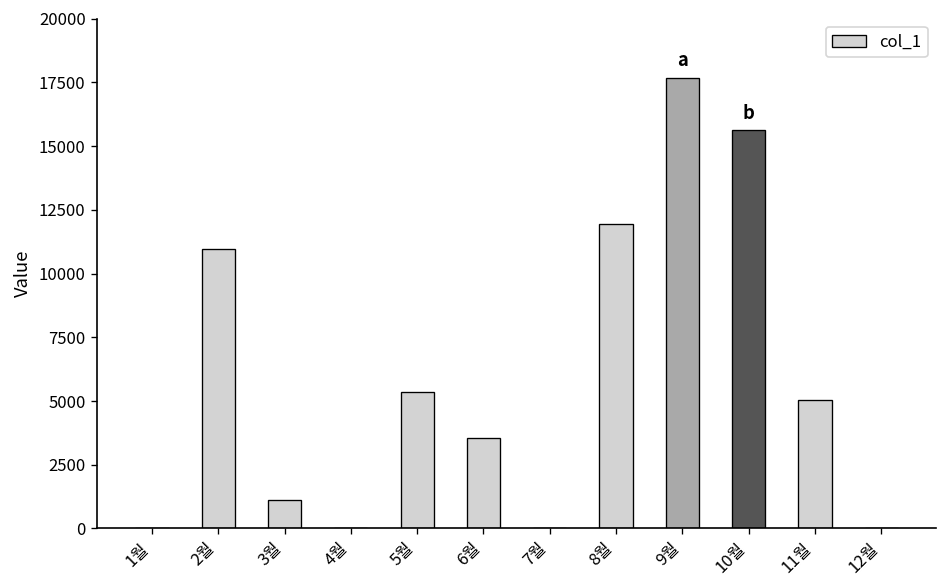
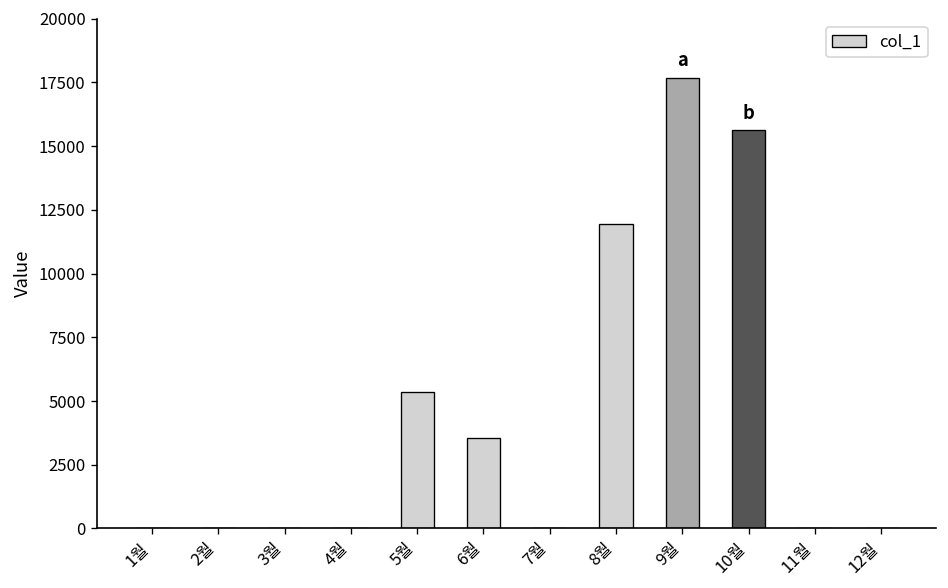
2월: 11000 -> 0
3월: 1100 -> 0
11월: 5000 -> 0
